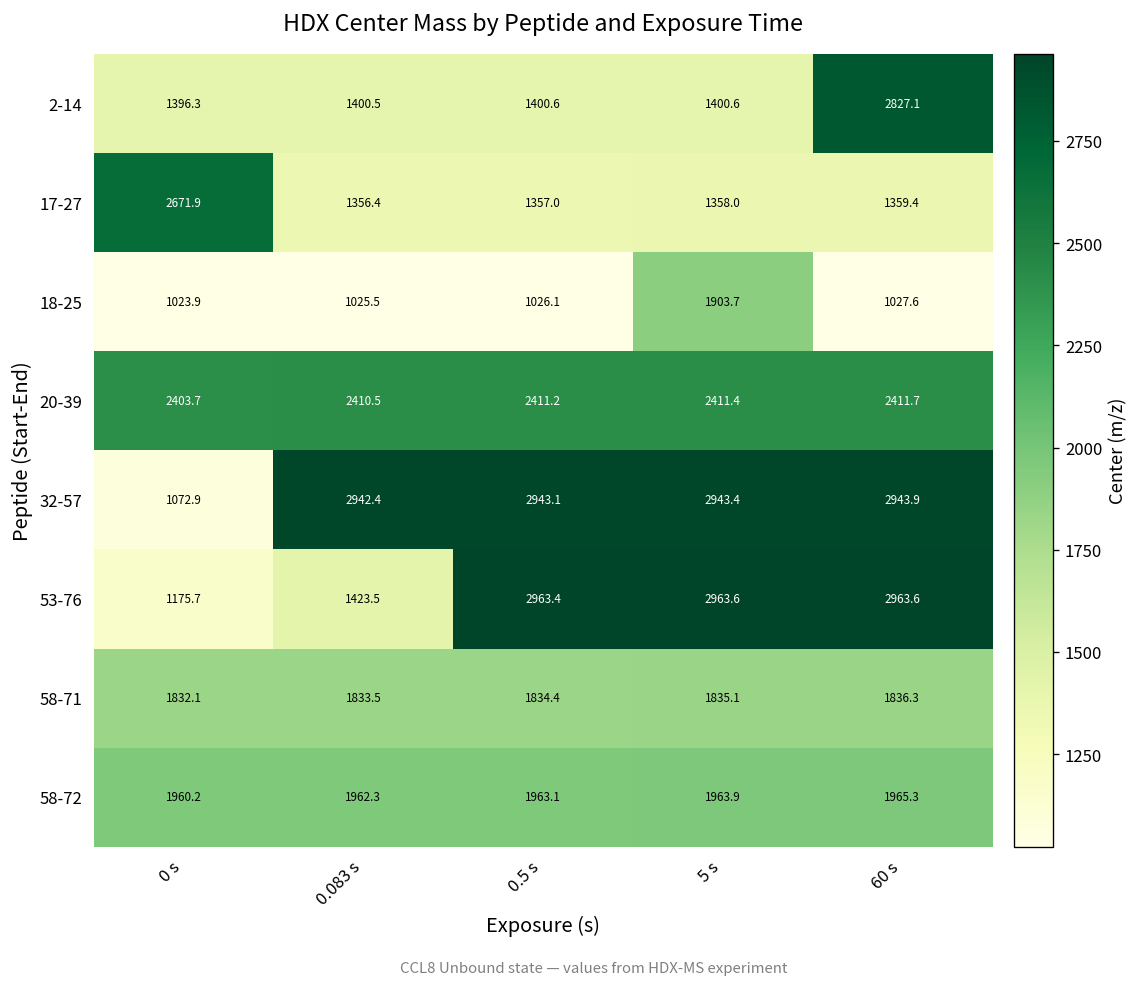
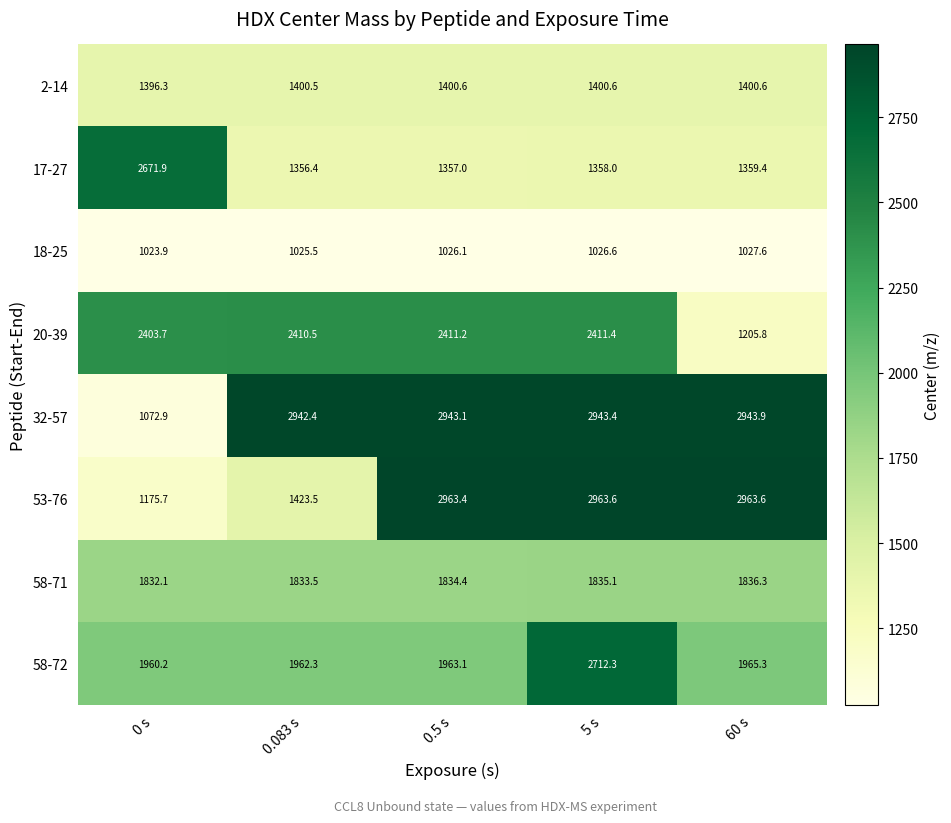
2-14, 60 s: 2827.1 -> 1400.6
18-25, 5 s: 1903.7 -> 1026.6
20-39, 60 s: 2411.7 -> 1205.8
58-72, 5 s: 1963.9 -> 2712.3
